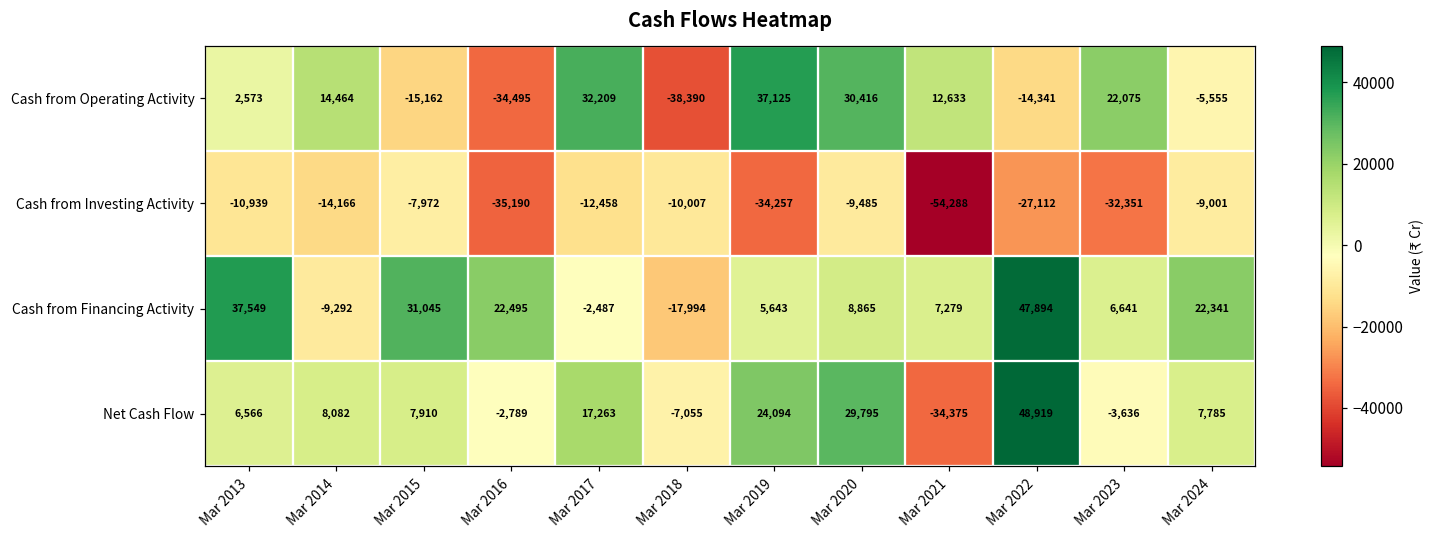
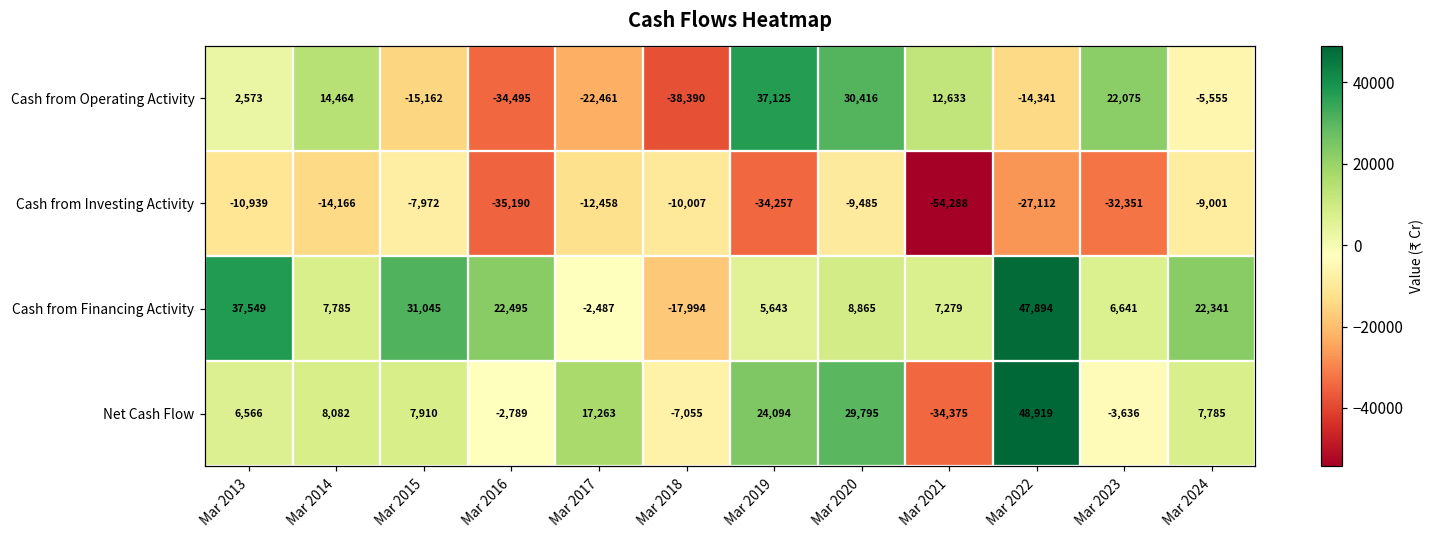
Cash from Operating Activity, Mar 2017: 32,209 -> -22,461
Cash from Financing Activity, Mar 2014: -9,292 -> 7,785
